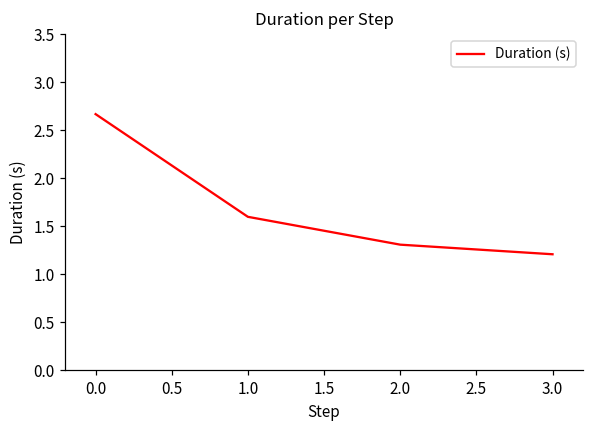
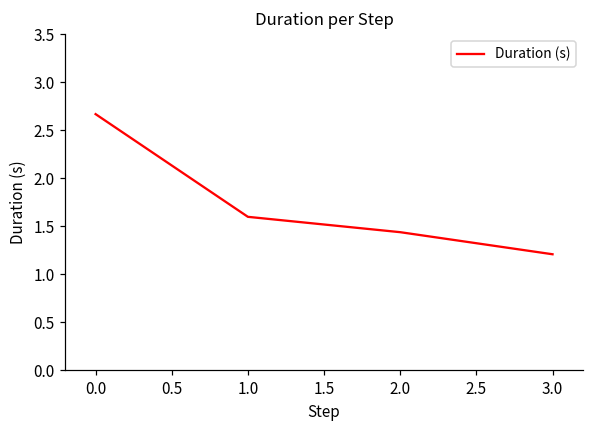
2.0: 1.3 -> 1.4
